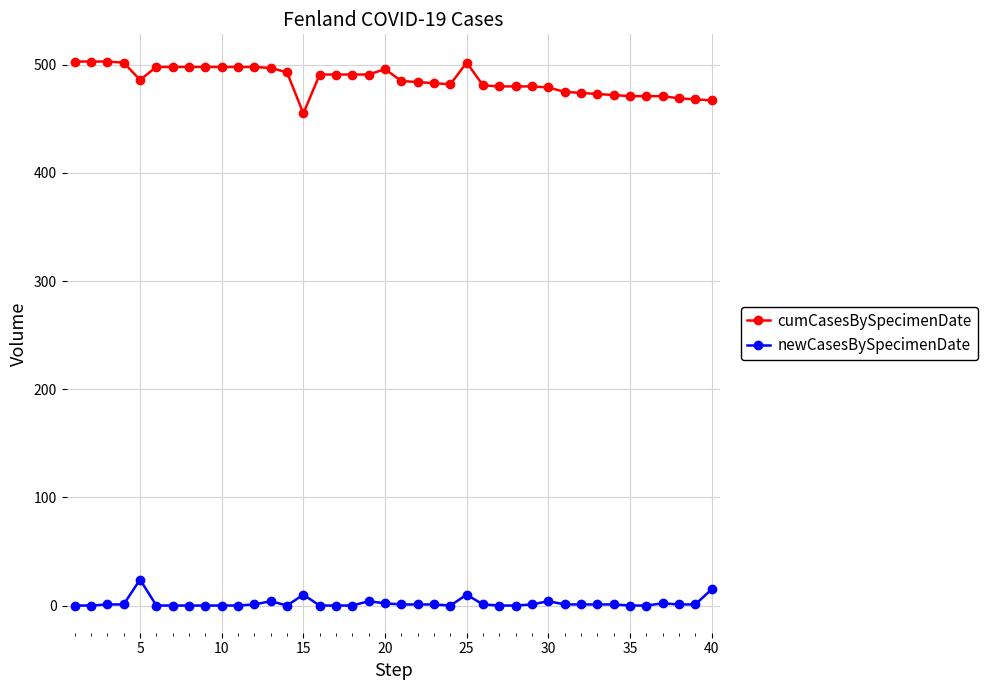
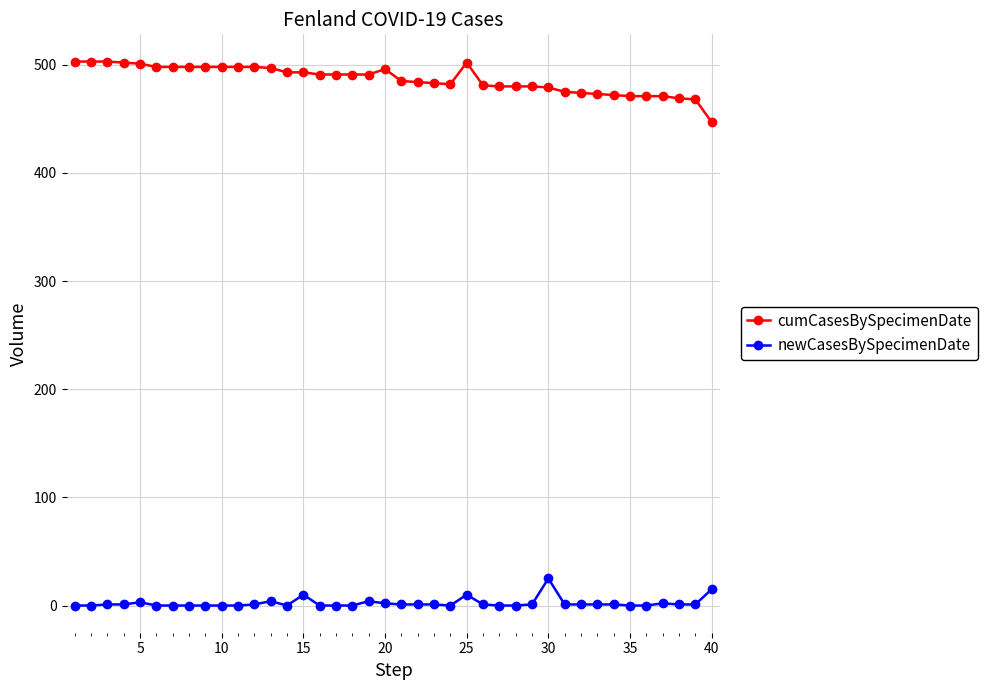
cumCasesBySpecimenDate, 5: 486 -> 501
newCasesBySpecimenDate, 5: 24 -> 3
cumCasesBySpecimenDate, 15: 455 -> 493
newCasesBySpecimenDate, 30: 4 -> 25
cumCasesBySpecimenDate, 40: 467 -> 447
